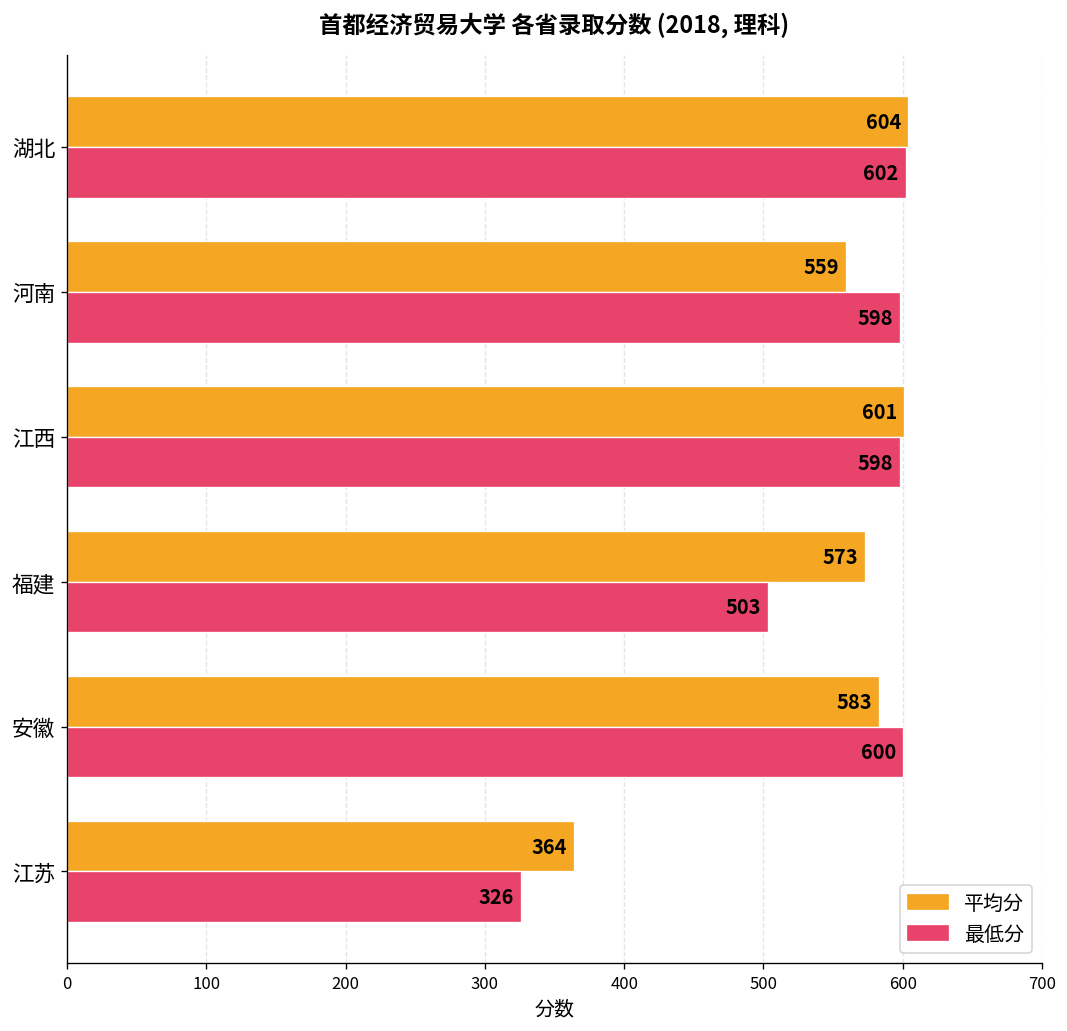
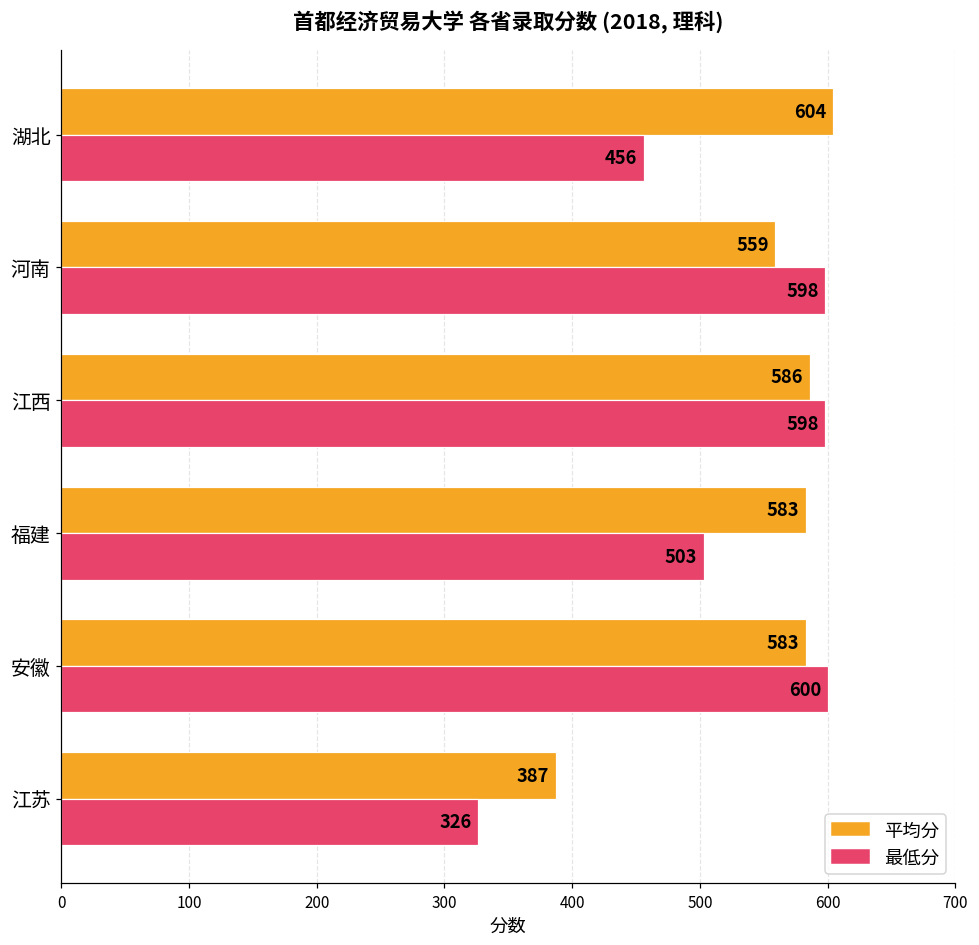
最低分, 湖北: 602 -> 456
平均分, 江西: 601 -> 586
平均分, 福建: 573 -> 583
平均分, 江苏: 364 -> 387
